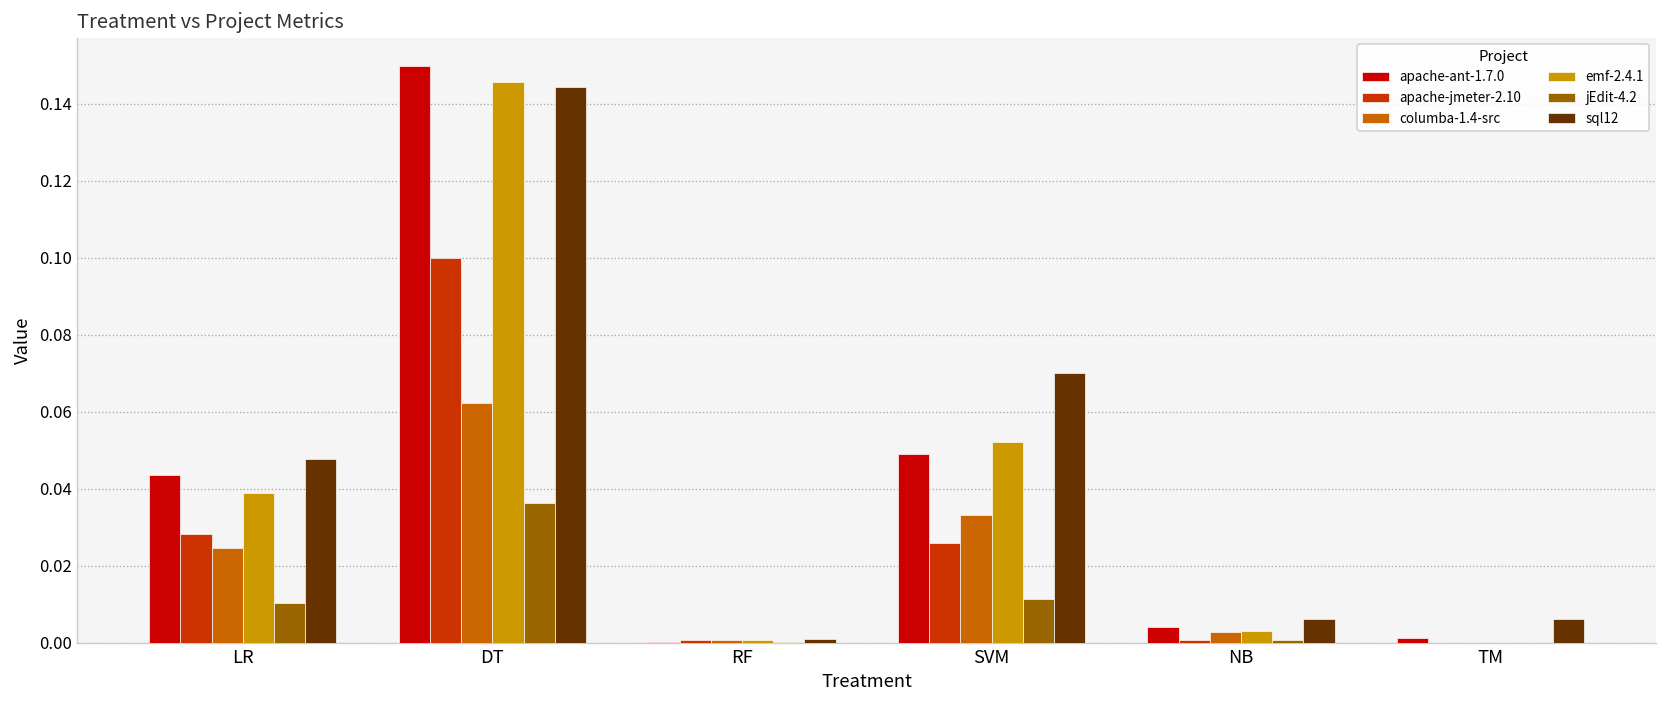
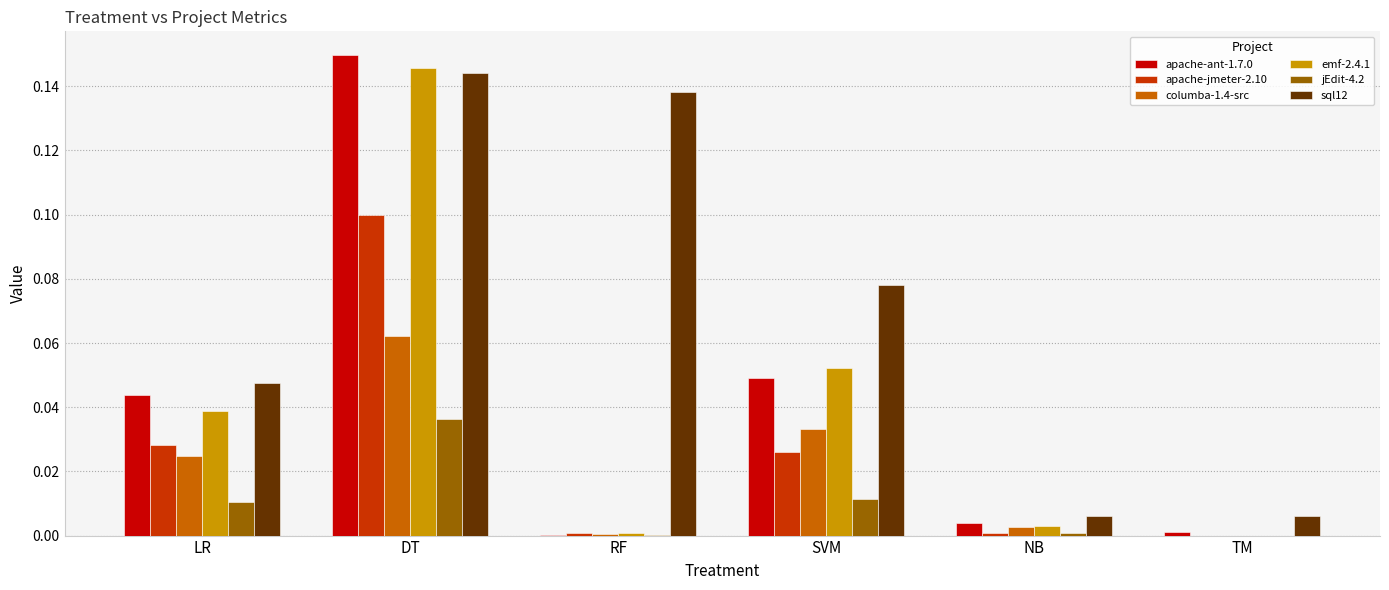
sql12, RF: 0.001 -> 0.138
sql12, SVM: 0.070 -> 0.078
